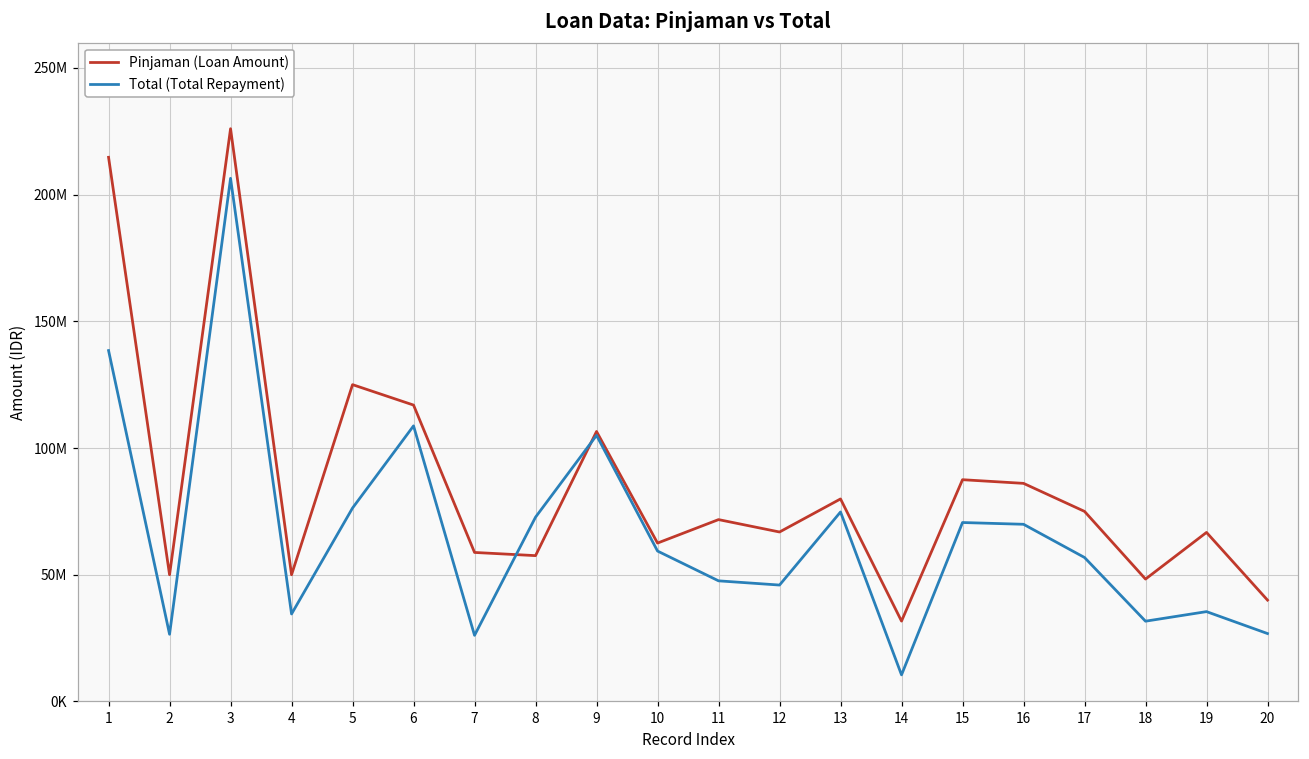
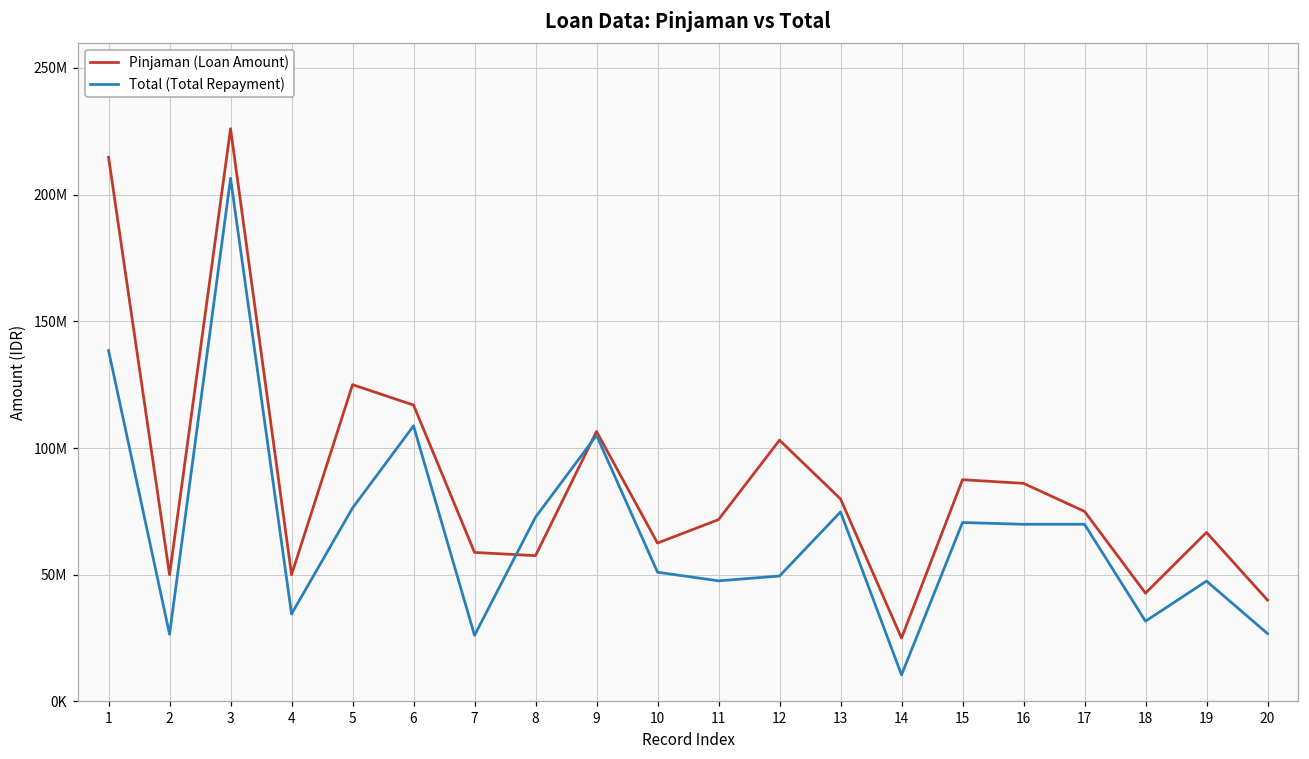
Total (Total Repayment), 10: 59000000 -> 51000000
Pinjaman (Loan Amount), 12: 67000000 -> 103000000
Total (Total Repayment), 12: 46000000 -> 50000000
Pinjaman (Loan Amount), 14: 32000000 -> 25000000
Total (Total Repayment), 17: 57000000 -> 70000000
Pinjaman (Loan Amount), 18: 48000000 -> 43000000
Total (Total Repayment), 19: 35000000 -> 47000000
